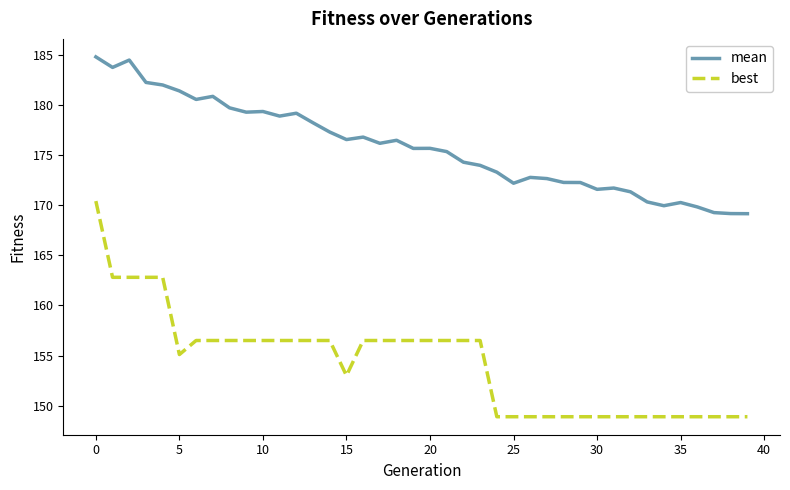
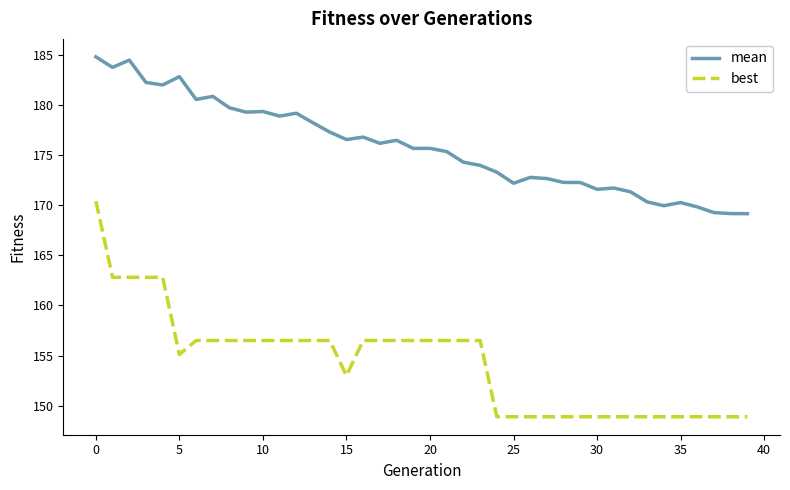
mean, 5: 181.4 -> 182.8
